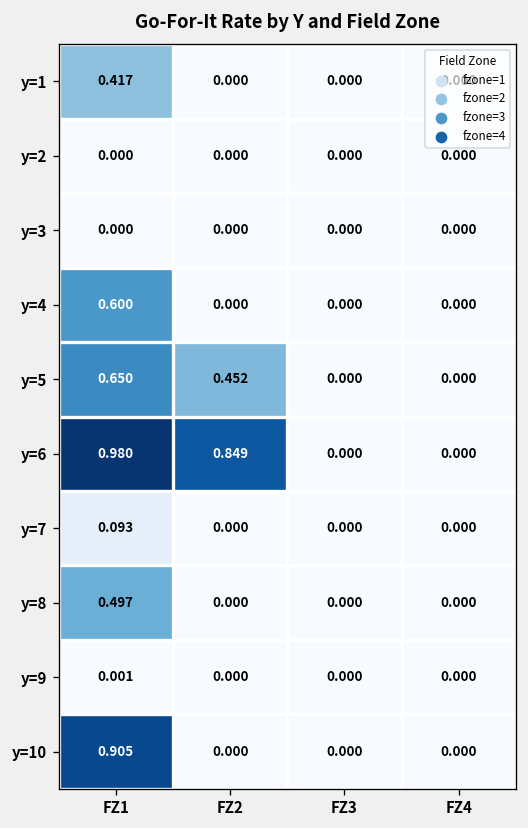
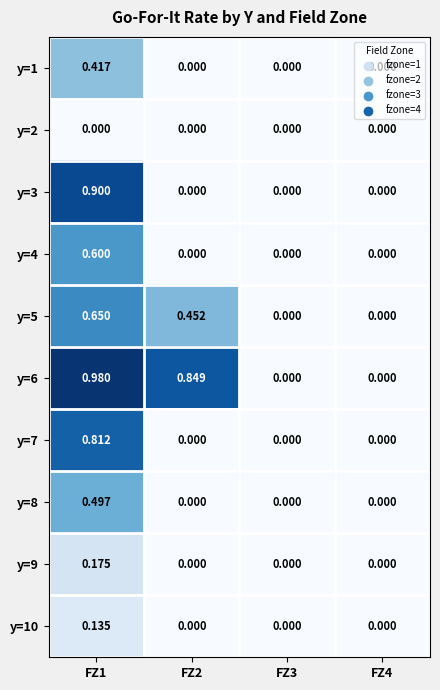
y=3, FZ1: 0.000 -> 0.900
y=7, FZ1: 0.093 -> 0.812
y=9, FZ1: 0.001 -> 0.175
y=10, FZ1: 0.905 -> 0.135
